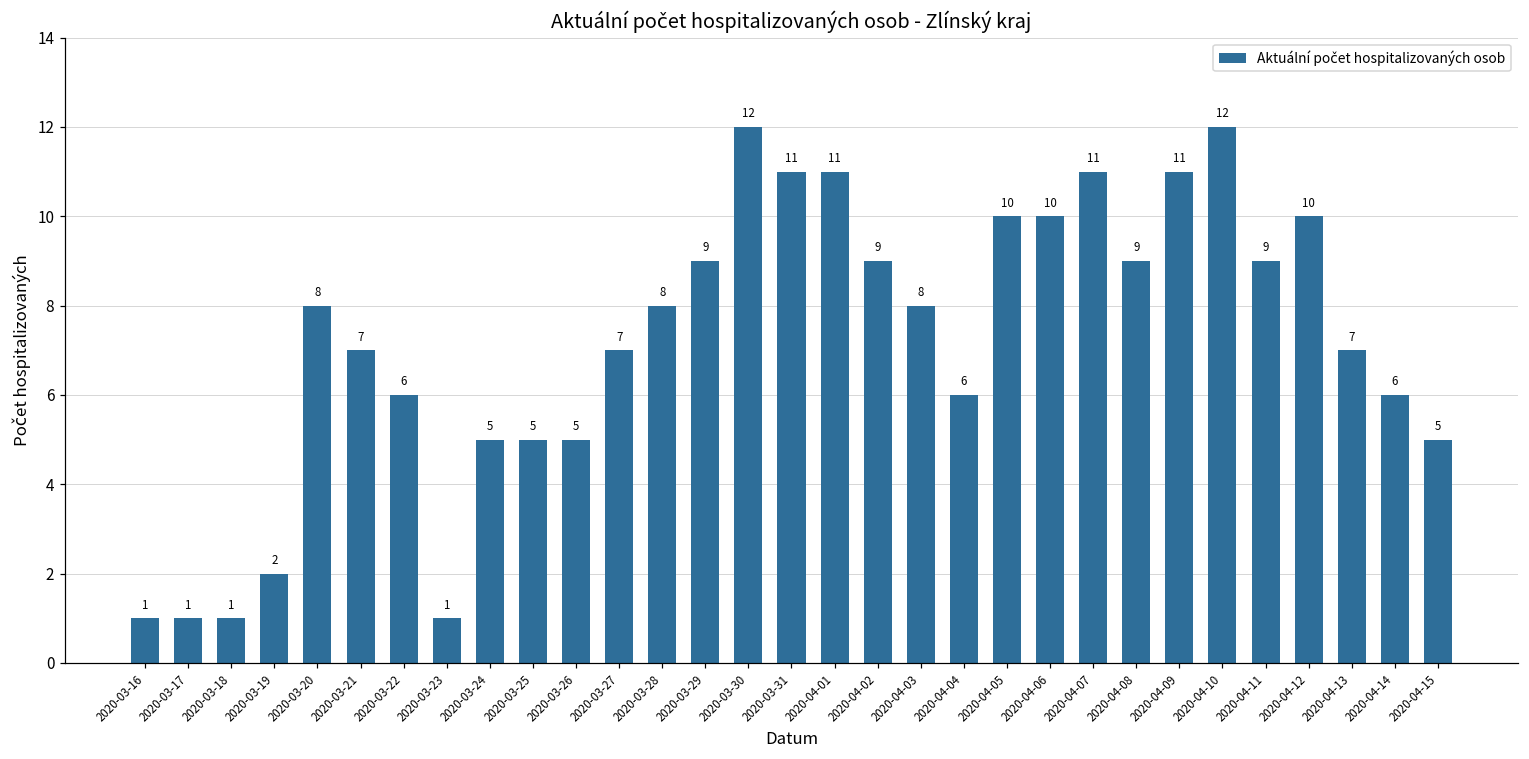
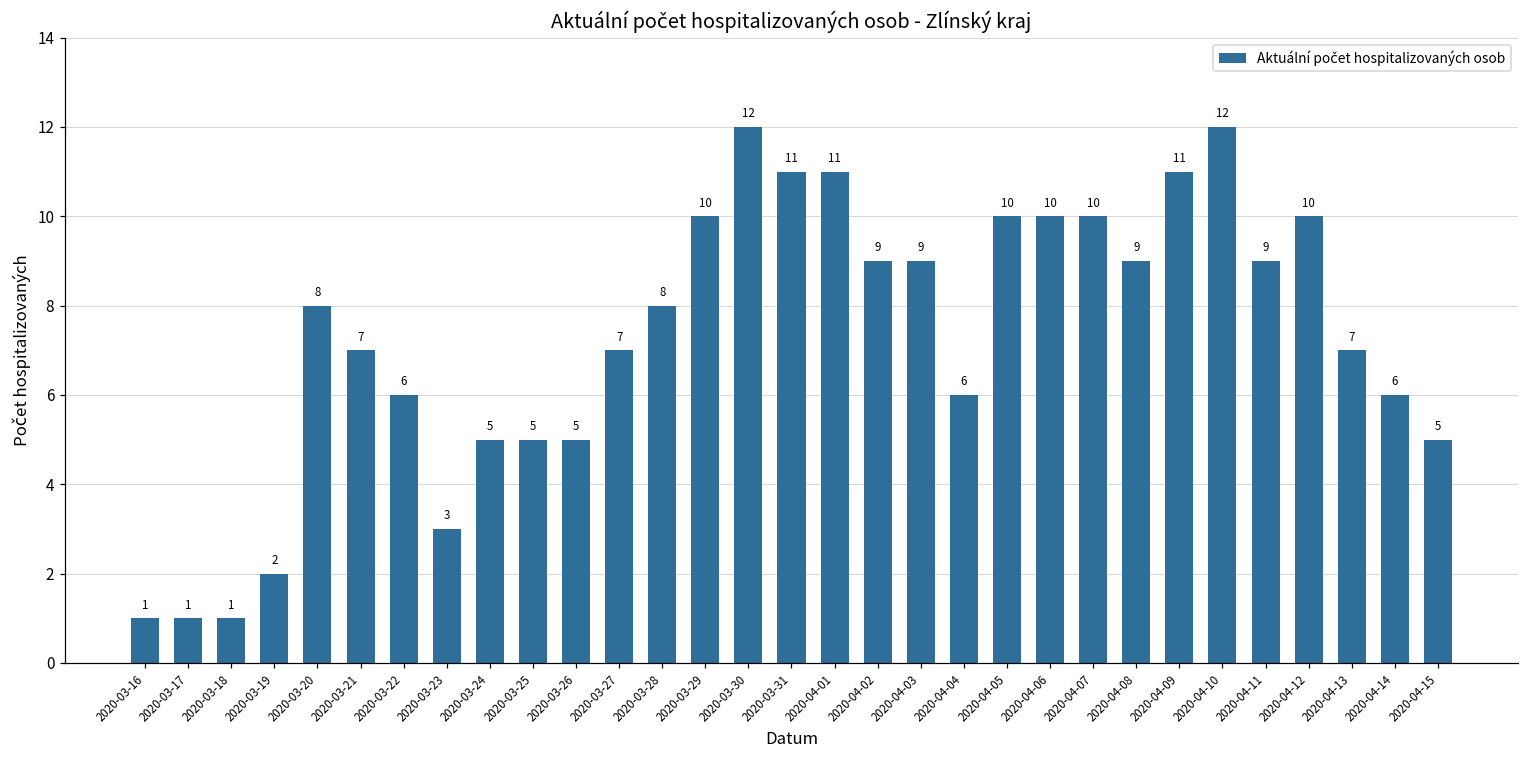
2020-03-23: 1 -> 3
2020-03-29: 9 -> 10
2020-04-03: 8 -> 9
2020-04-07: 11 -> 10
